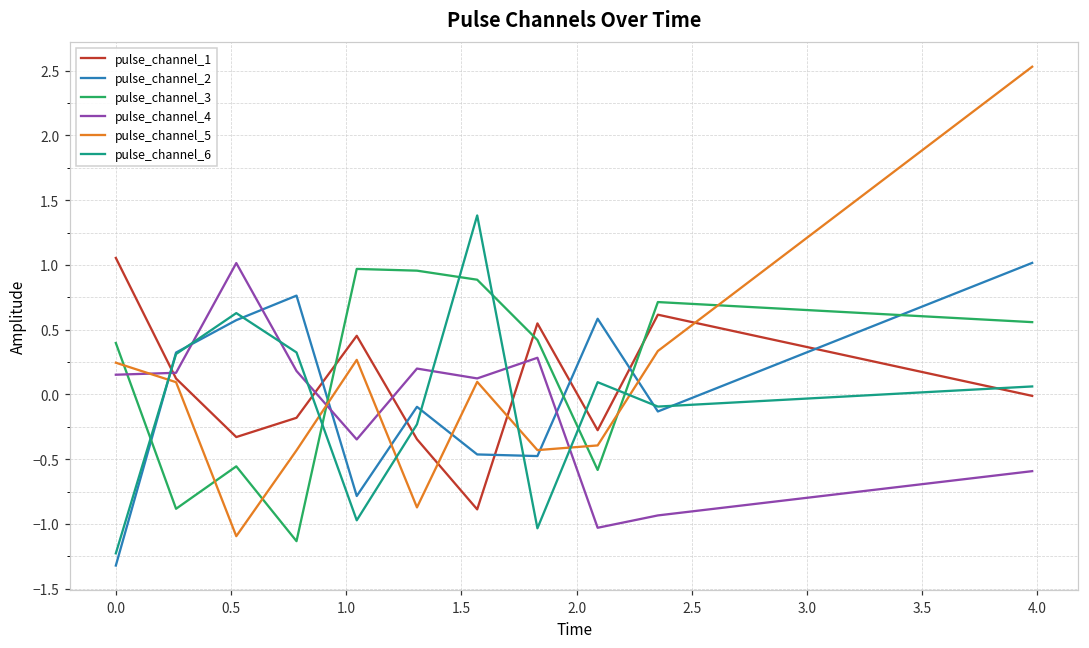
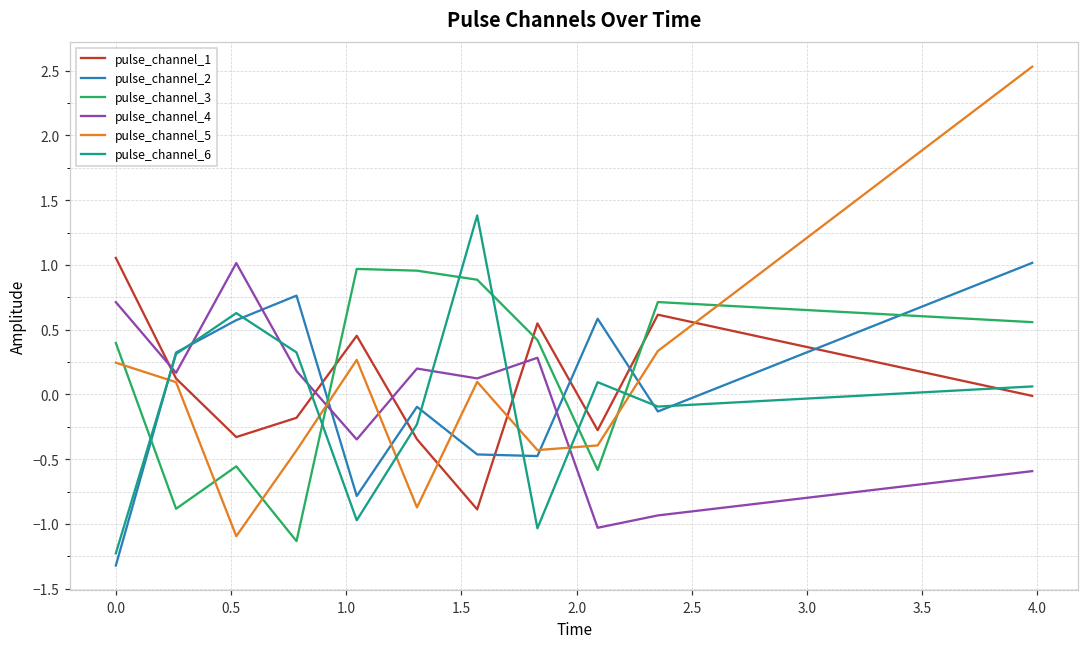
pulse_channel_4, 0.0: 0.15 -> 0.71
